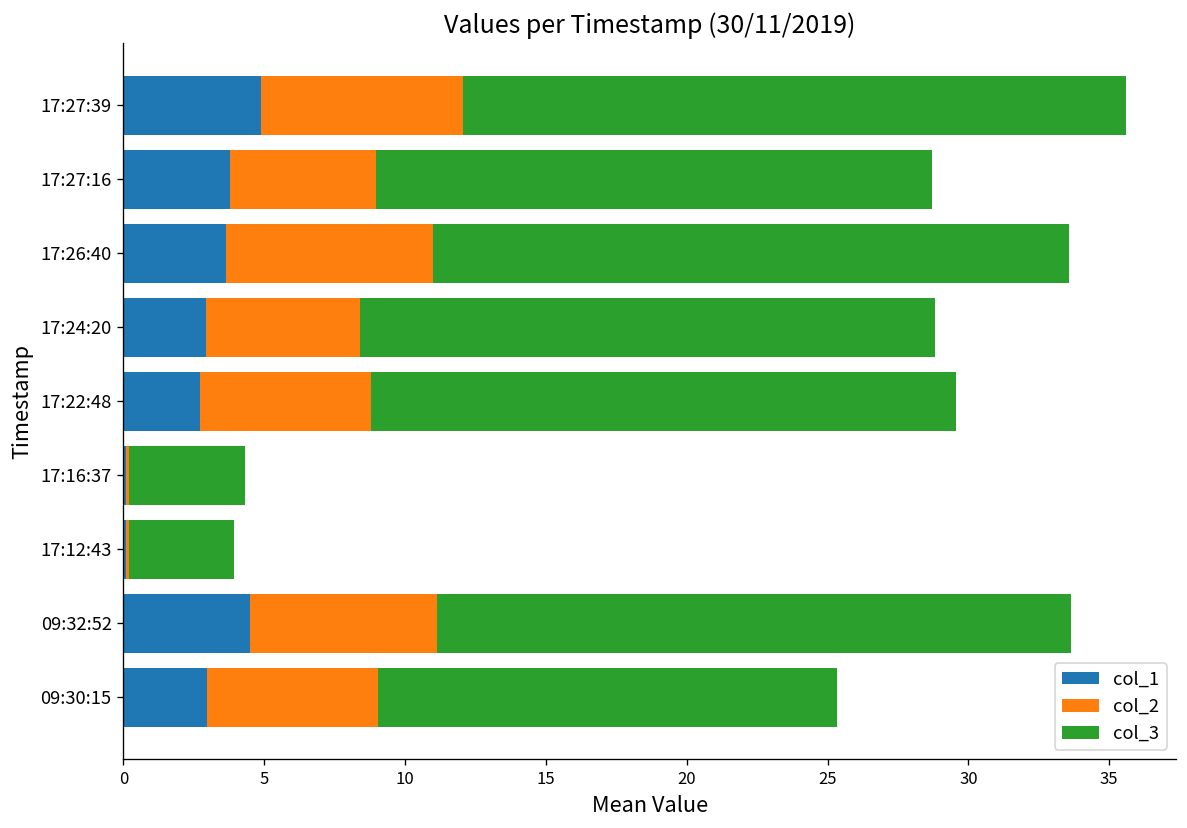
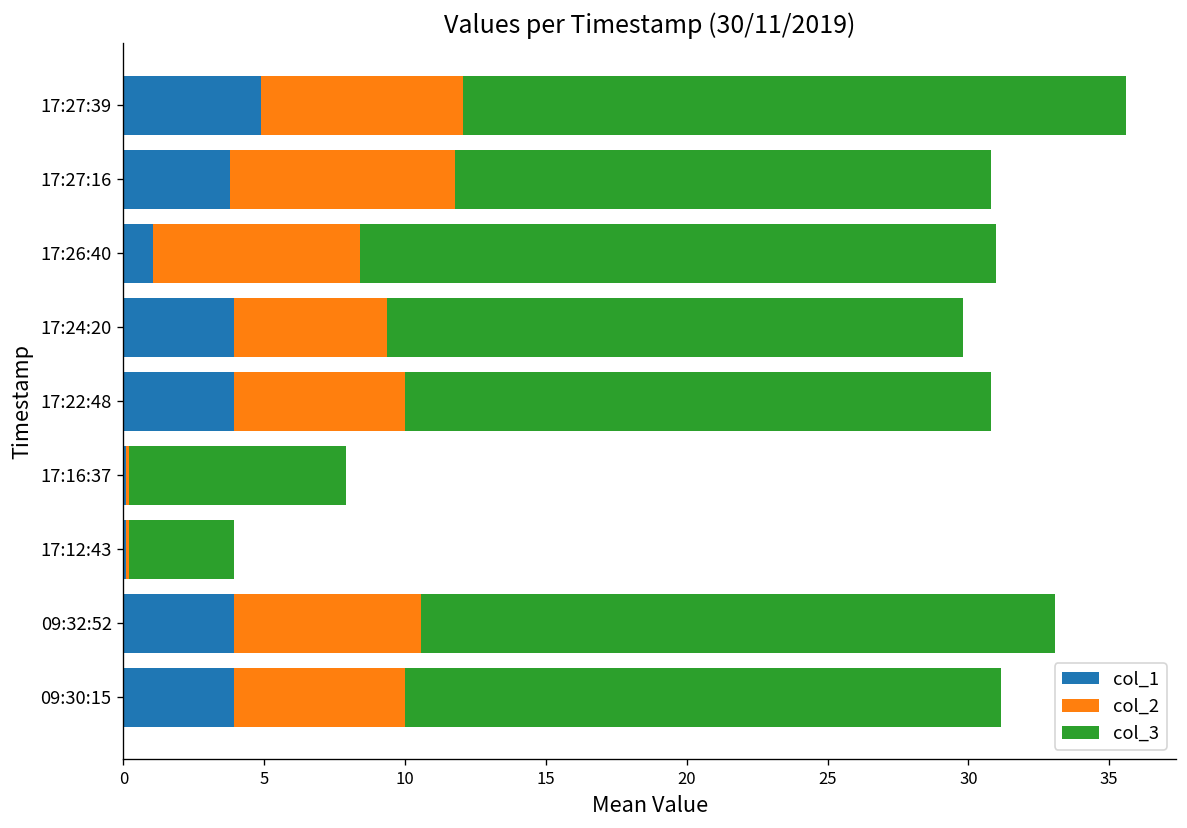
col_2, 17:27:16: 5.2 -> 8.0
col_3, 17:27:16: 19.7 -> 19.0
col_1, 17:26:40: 3.7 -> 1.1
col_1, 17:24:20: 2.9 -> 3.9
col_1, 17:22:48: 2.7 -> 3.9
col_3, 17:16:37: 4.1 -> 7.7
col_1, 09:32:52: 4.5 -> 3.9
col_1, 09:30:15: 3.0 -> 3.9
col_3, 09:30:15: 16.3 -> 21.2
